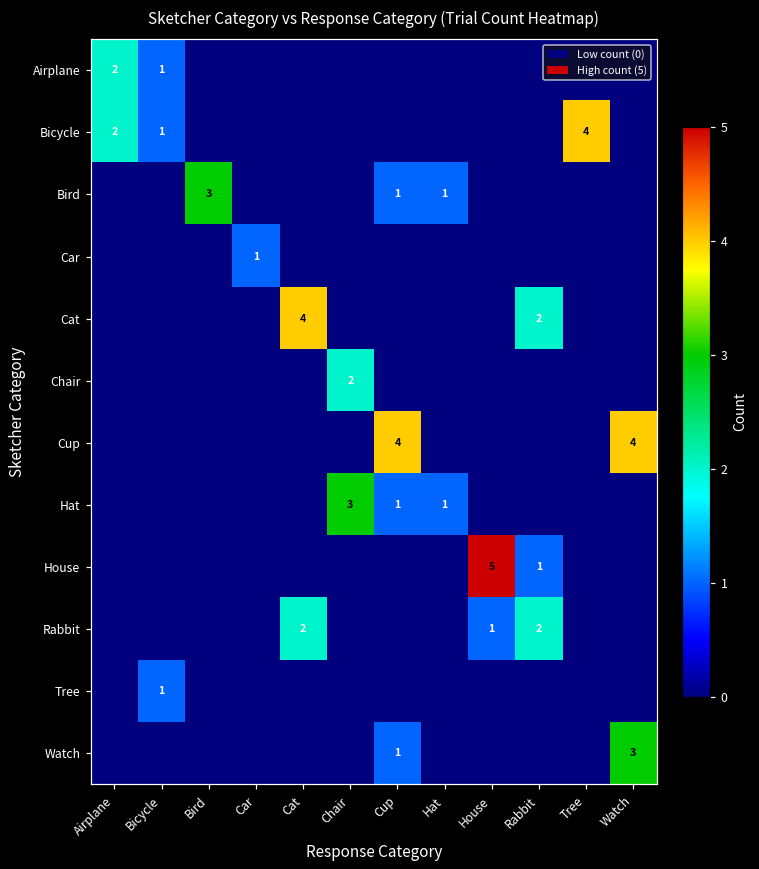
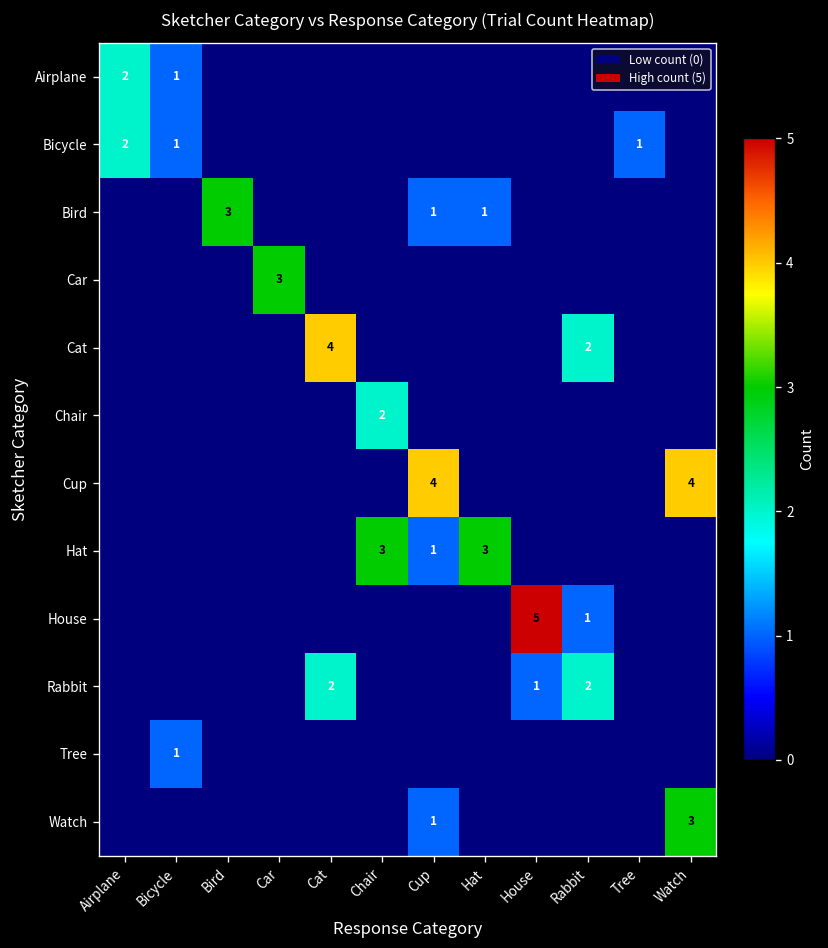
Bicycle, Tree: 4 -> 1
Car, Car: 1 -> 3
Hat, Hat: 1 -> 3
